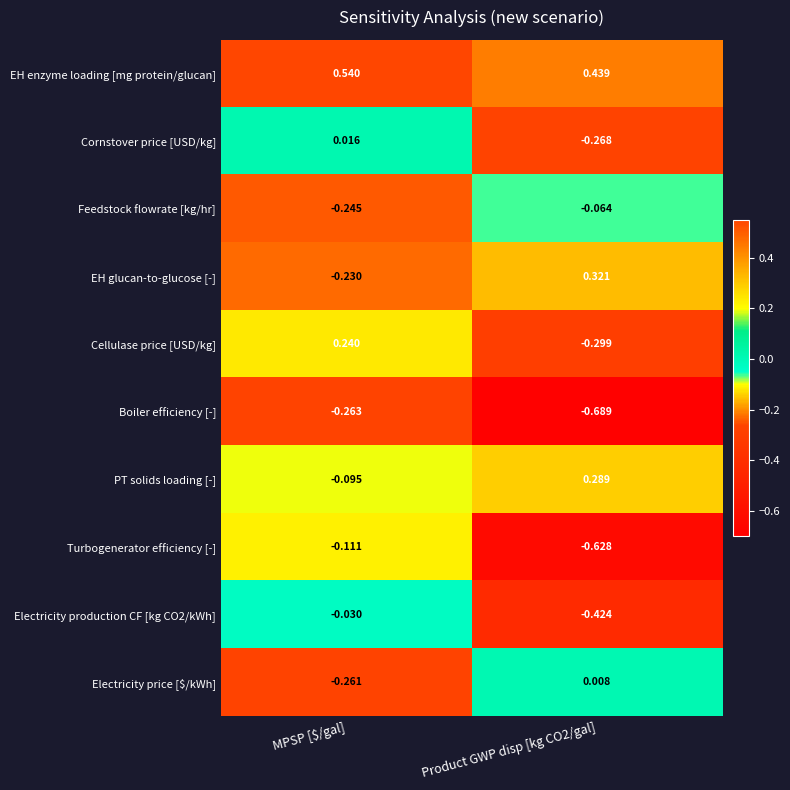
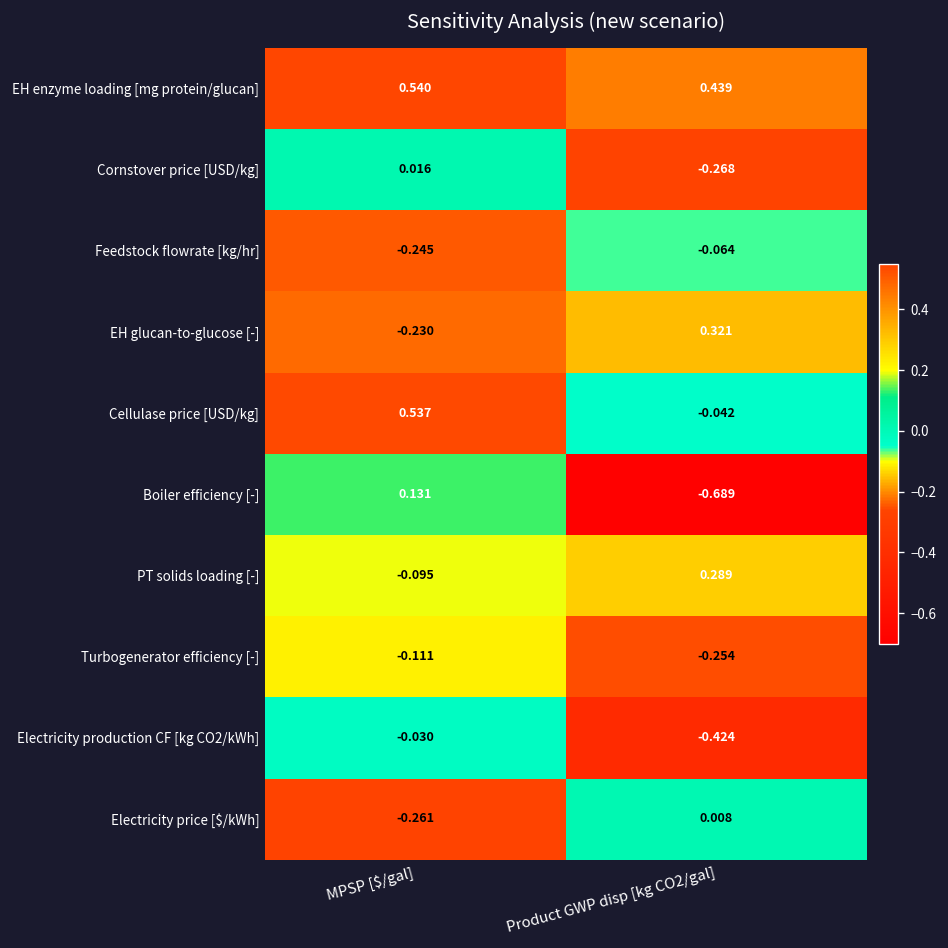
Cellulase price [USD/kg], MPSP [$/gal]: 0.240 -> 0.537
Cellulase price [USD/kg], Product GWP disp [kg CO2/gal]: -0.299 -> -0.042
Boiler efficiency [-], MPSP [$/gal]: -0.263 -> 0.131
Turbogenerator efficiency [-], Product GWP disp [kg CO2/gal]: -0.628 -> -0.254
